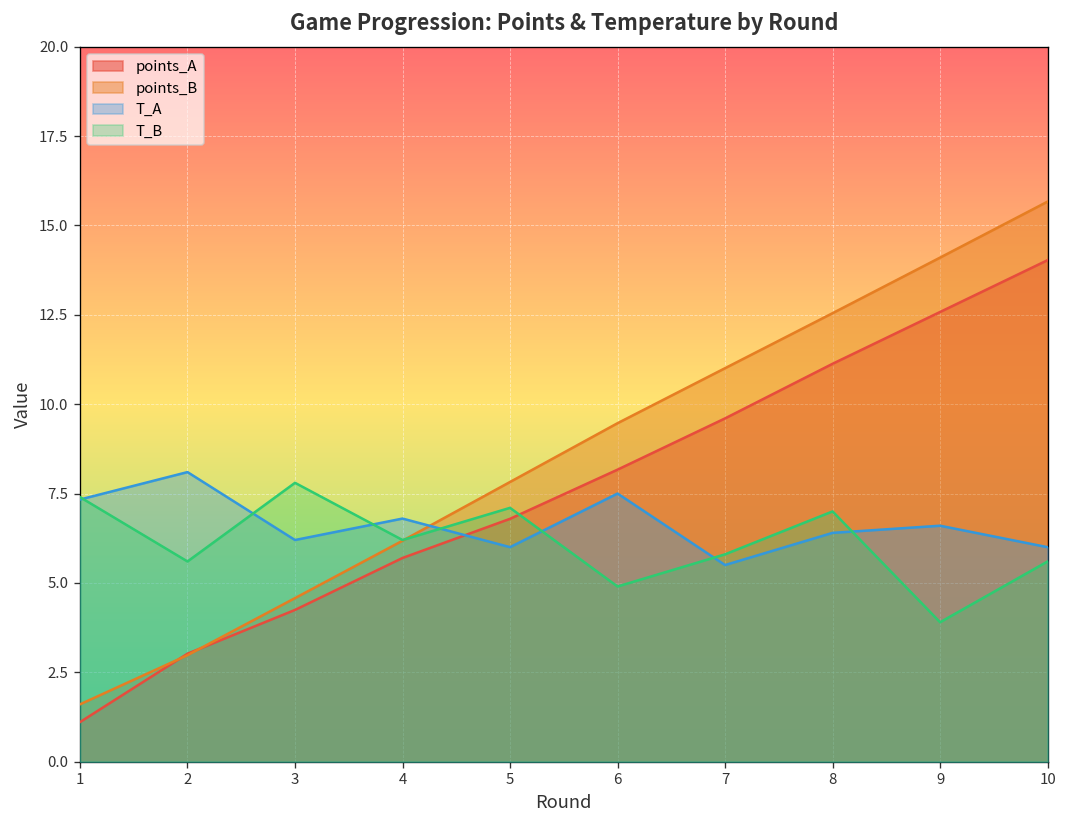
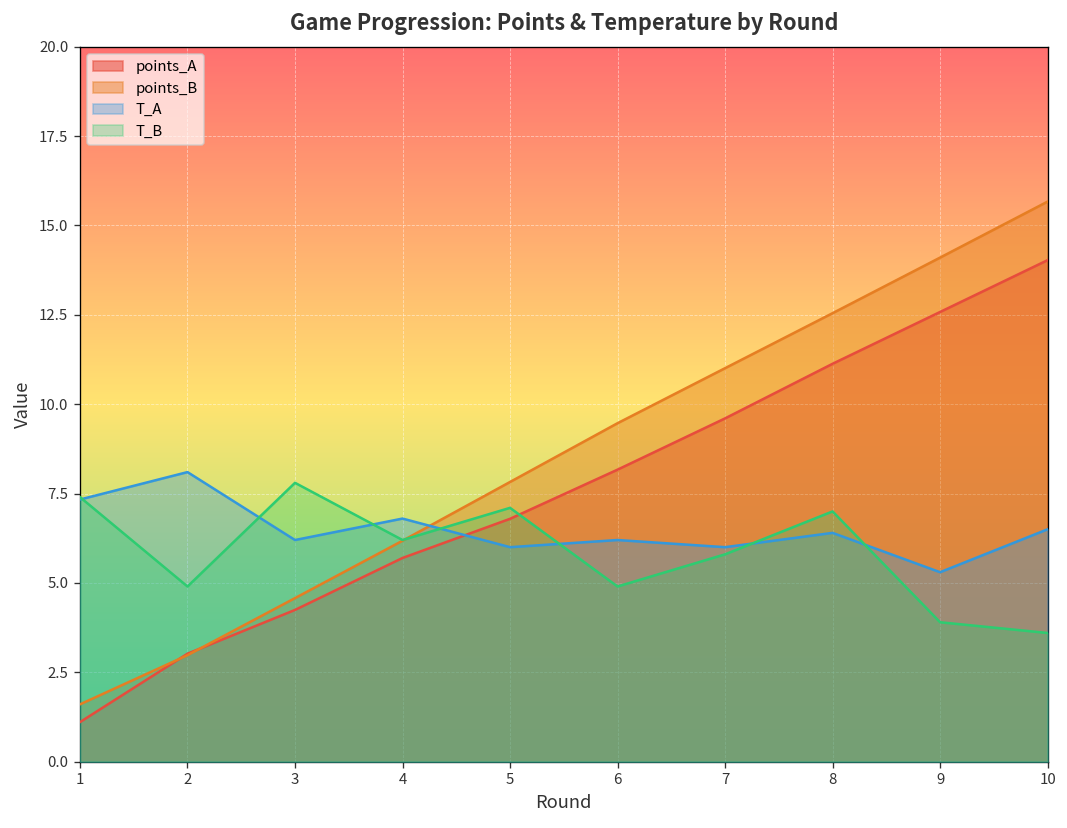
T_B, 2: 5.6 -> 4.9
T_A, 6: 7.5 -> 6.2
T_A, 7: 5.5 -> 6.0
T_A, 9: 6.6 -> 5.3
T_A, 10: 6.0 -> 6.5
T_B, 10: 5.6 -> 3.6
